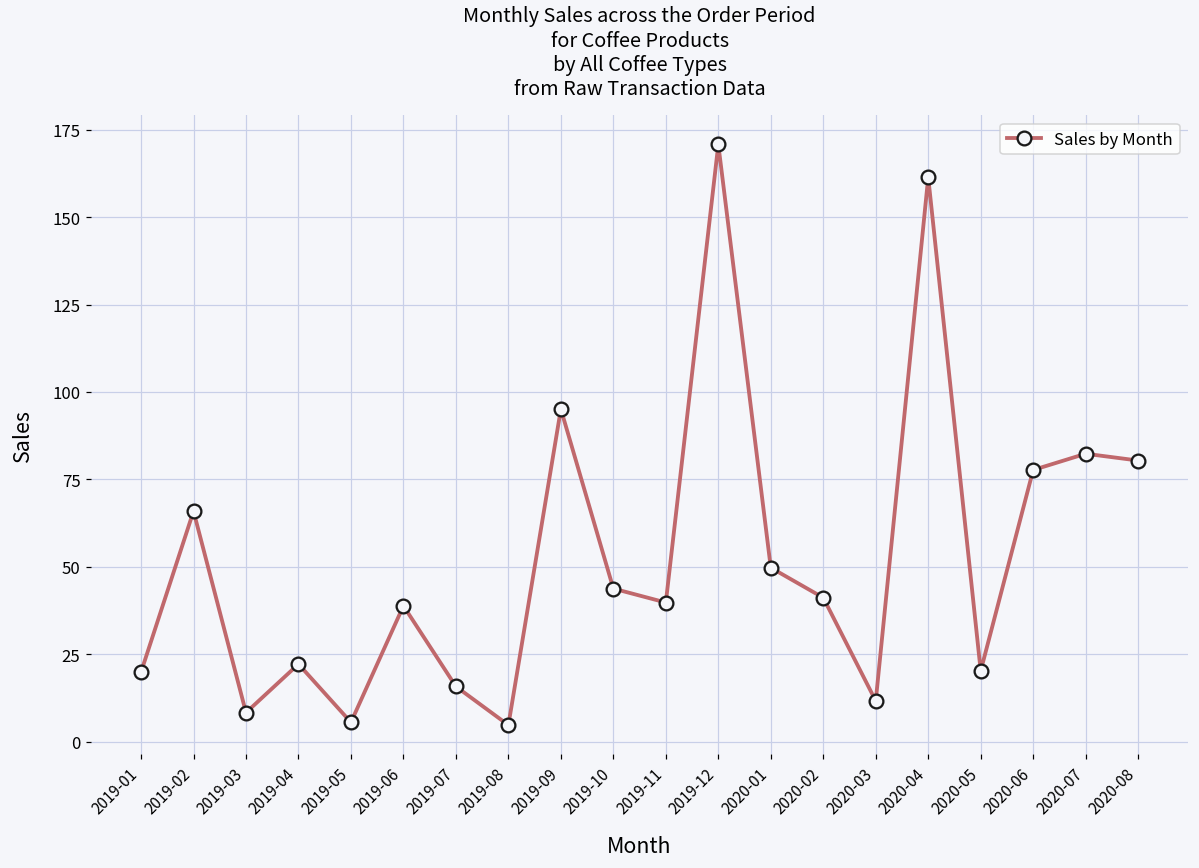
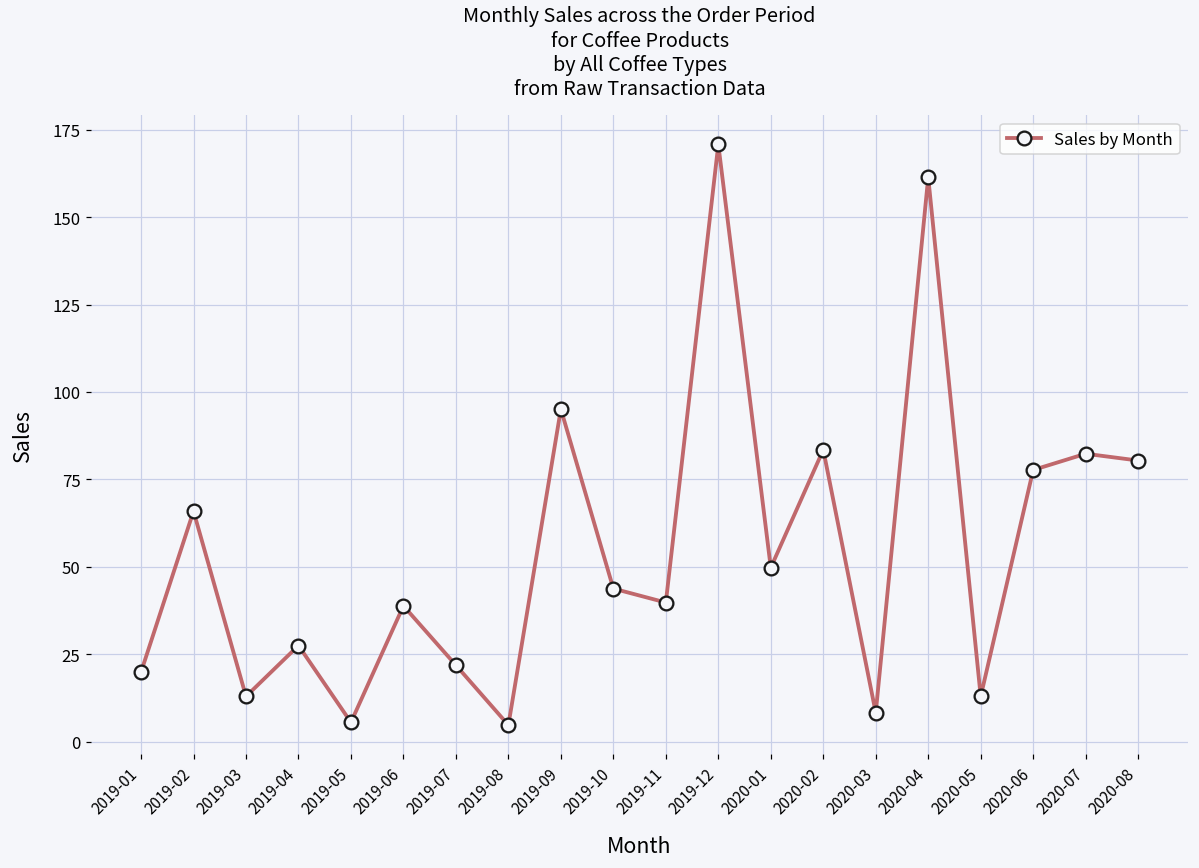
2019-03: 8 -> 13
2019-04: 22 -> 28
2019-07: 16 -> 22
2020-02: 41 -> 83
2020-03: 12 -> 8
2020-05: 20 -> 13
